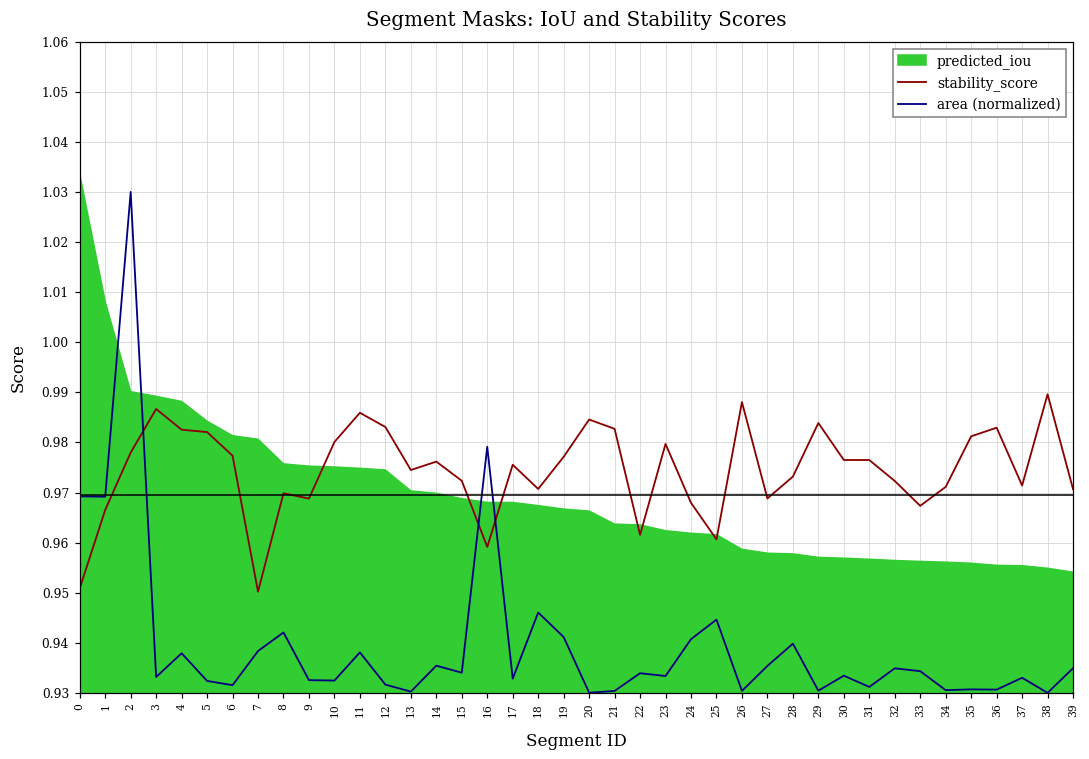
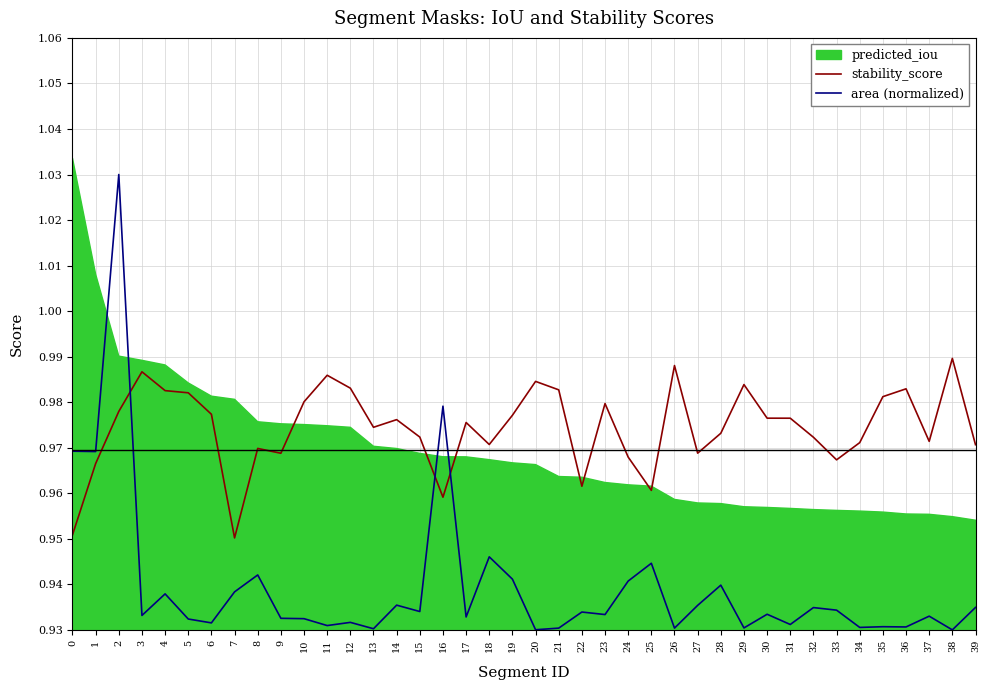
area (normalized), 11: 0.938 -> 0.931
